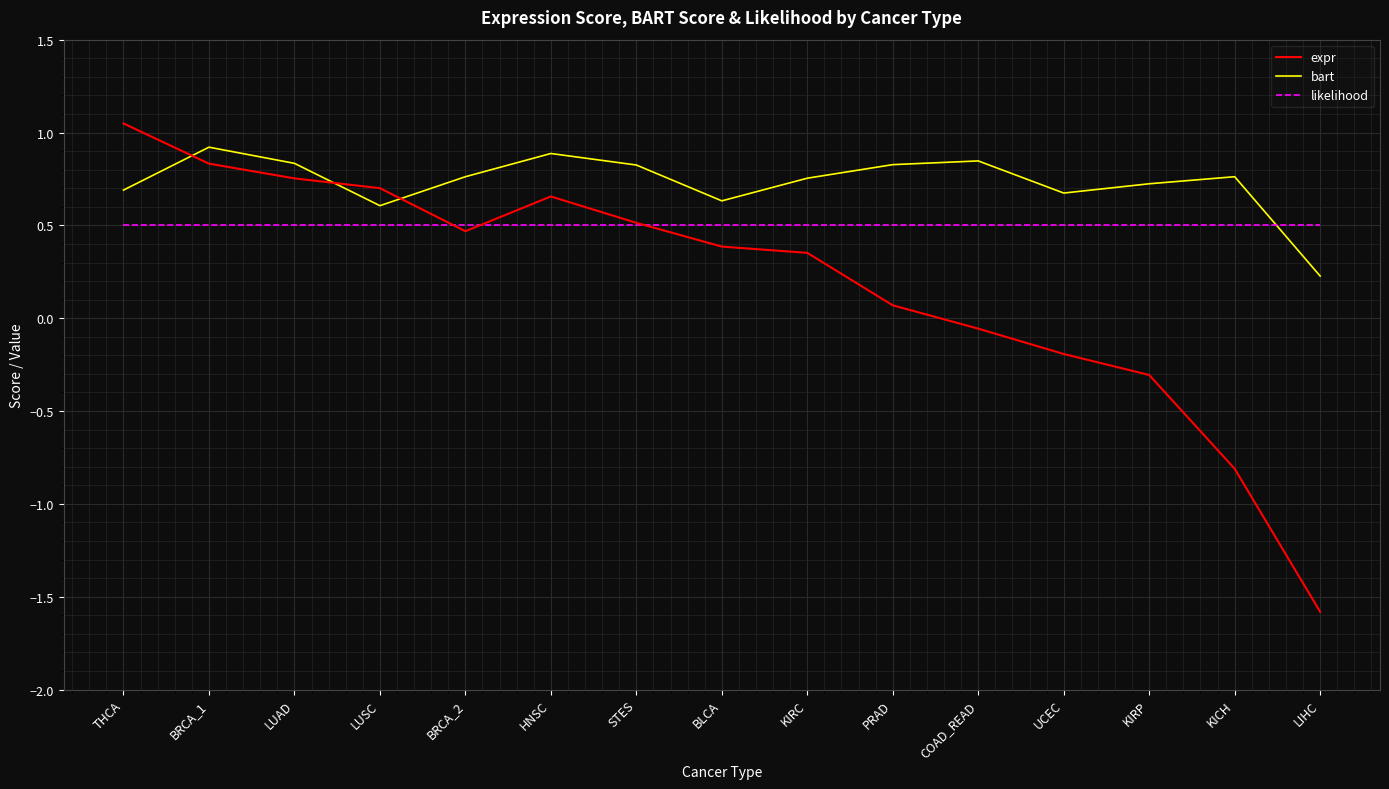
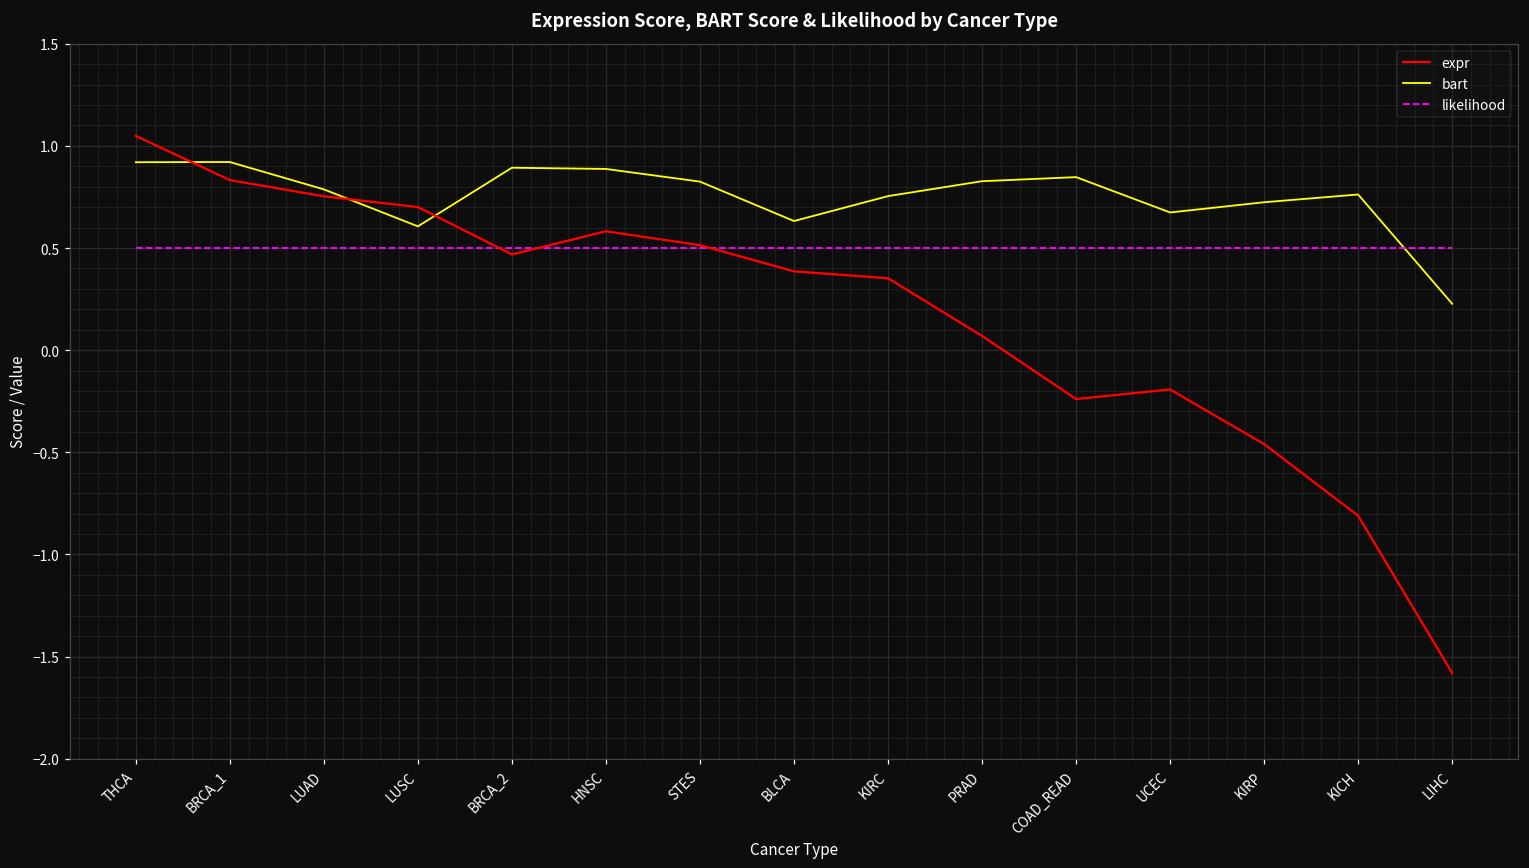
bart, THCA: 0.69 -> 0.92
bart, LUAD: 0.83 -> 0.79
bart, BRCA_2: 0.76 -> 0.89
expr, HNSC: 0.66 -> 0.58
expr, COAD_READ: -0.06 -> -0.24
expr, KIRP: -0.31 -> -0.46
